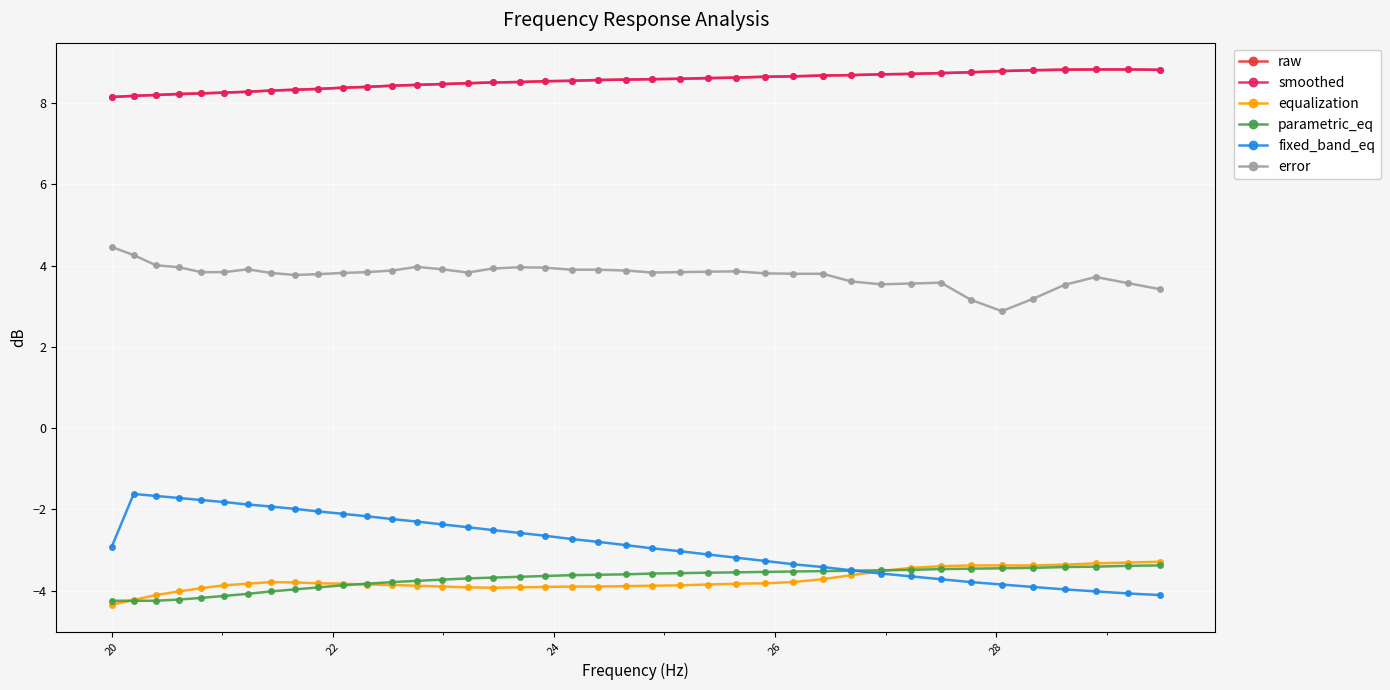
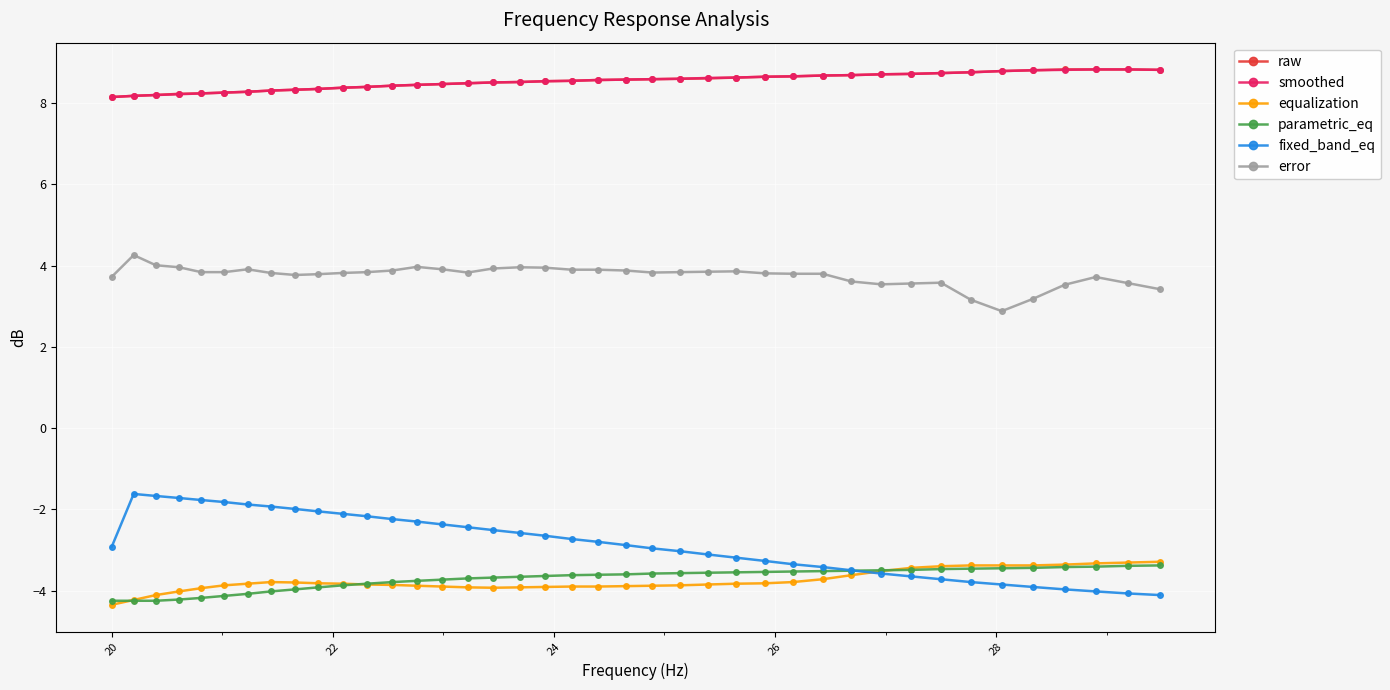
error, 20: 4.5 -> 3.7
